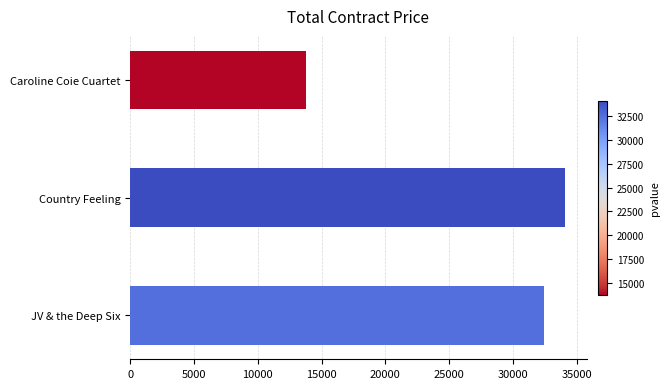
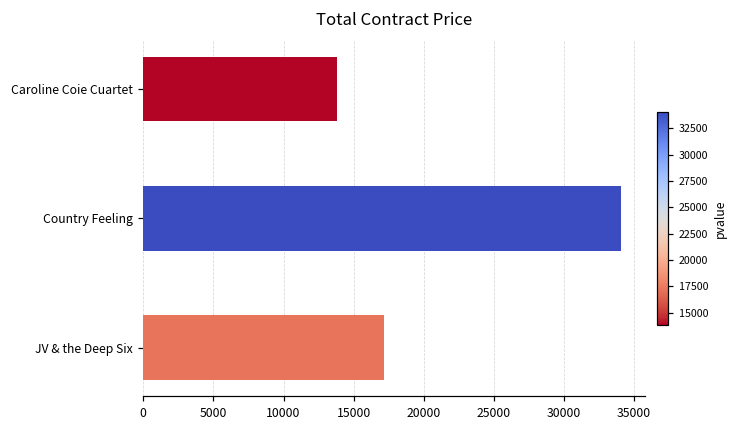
JV & the Deep Six: 32400 -> 17200
